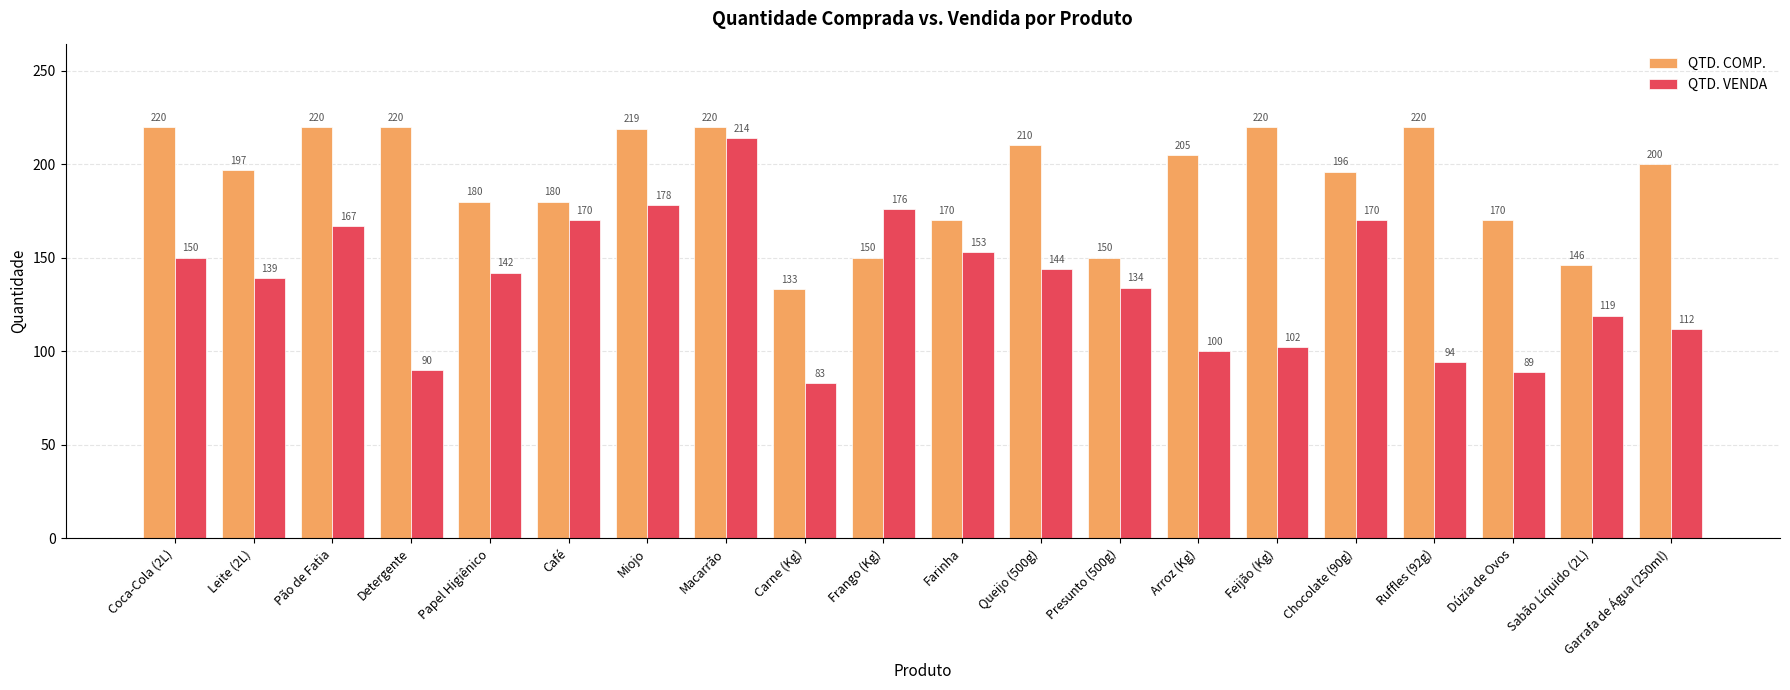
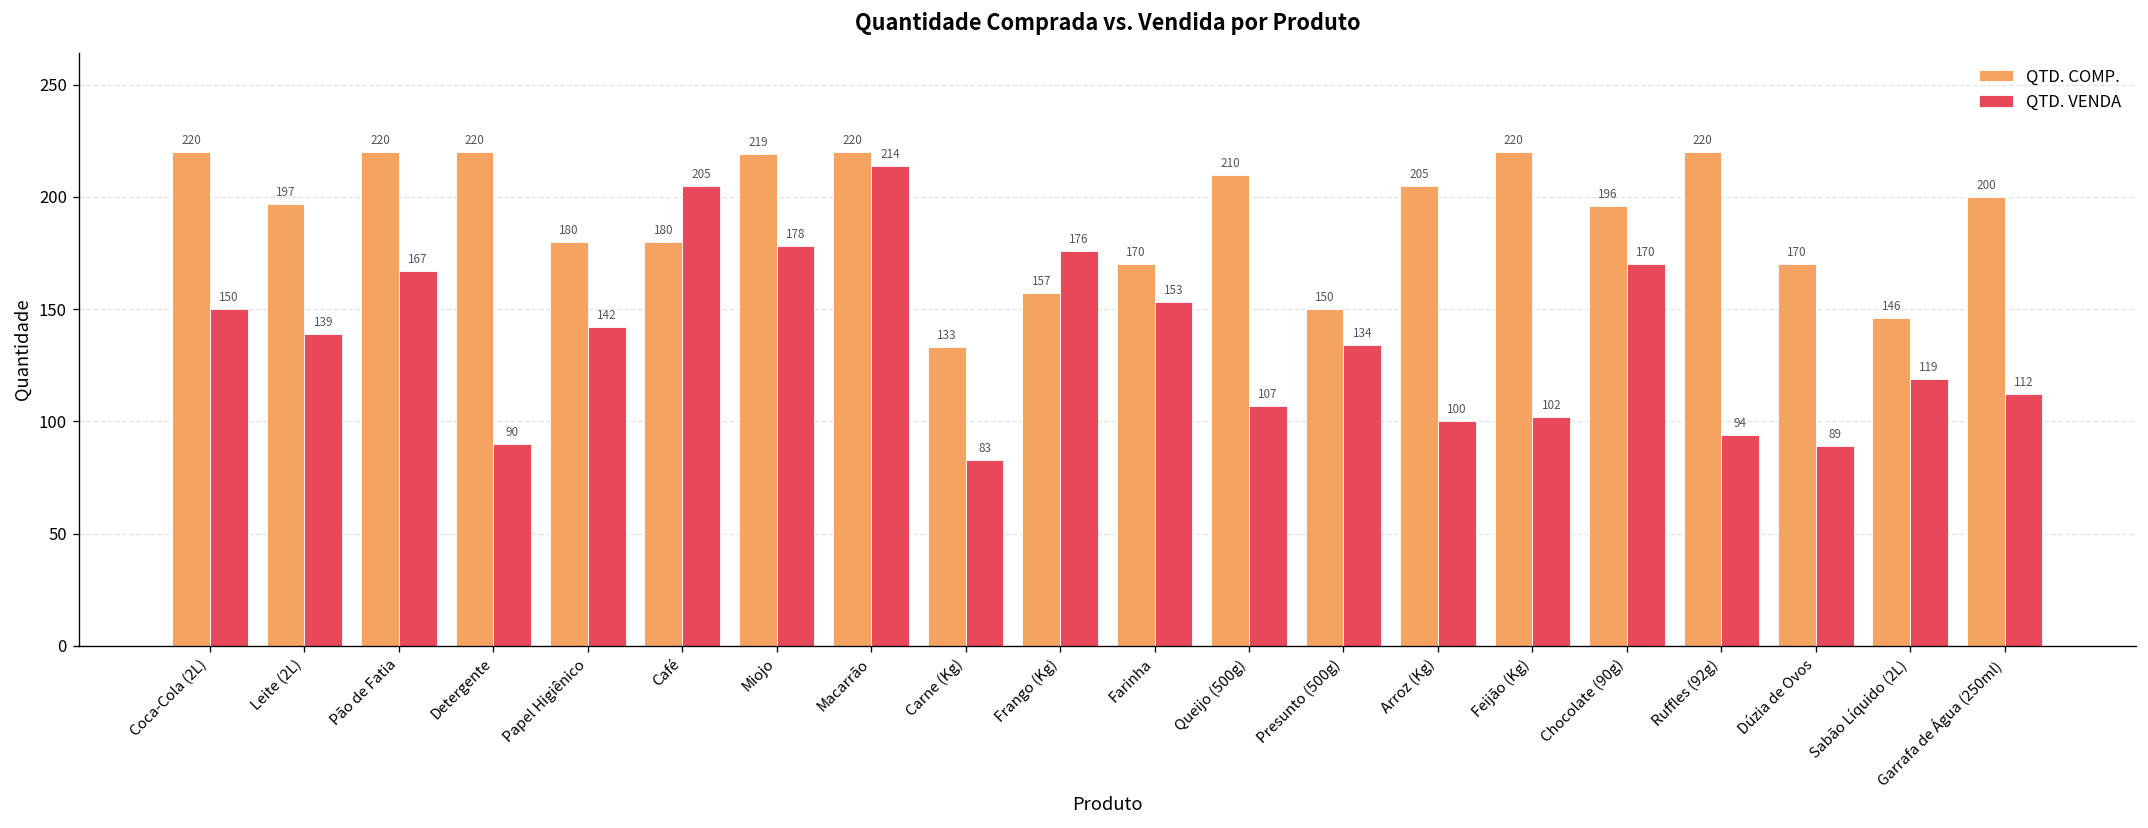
QTD. VENDA, Café: 170 -> 205
QTD. COMP., Frango (Kg): 150 -> 157
QTD. VENDA, Queijo (500g): 144 -> 107
